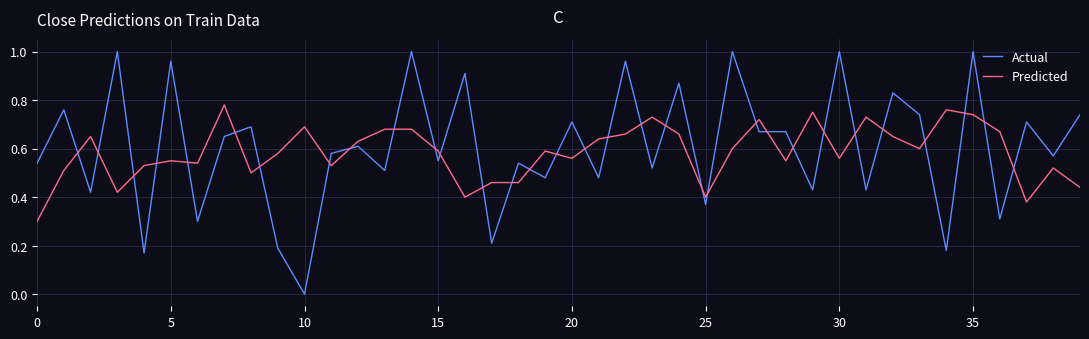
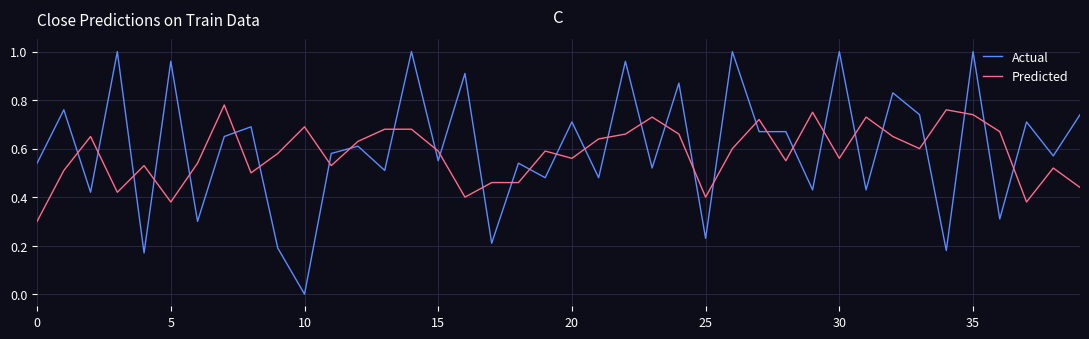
Predicted, 5: 0.55 -> 0.38
Actual, 25: 0.37 -> 0.23
